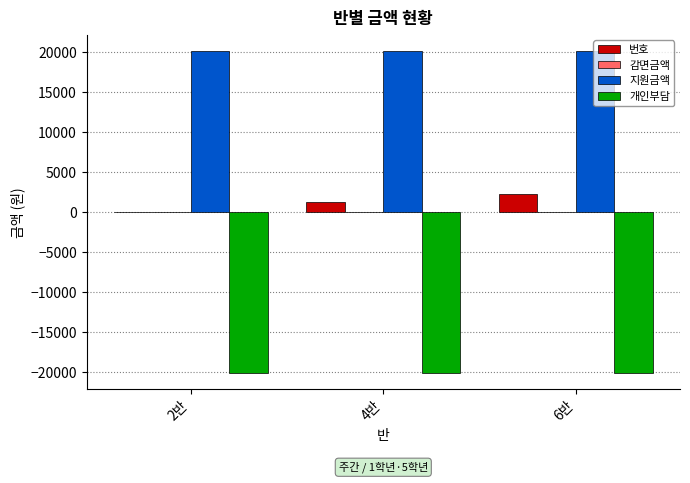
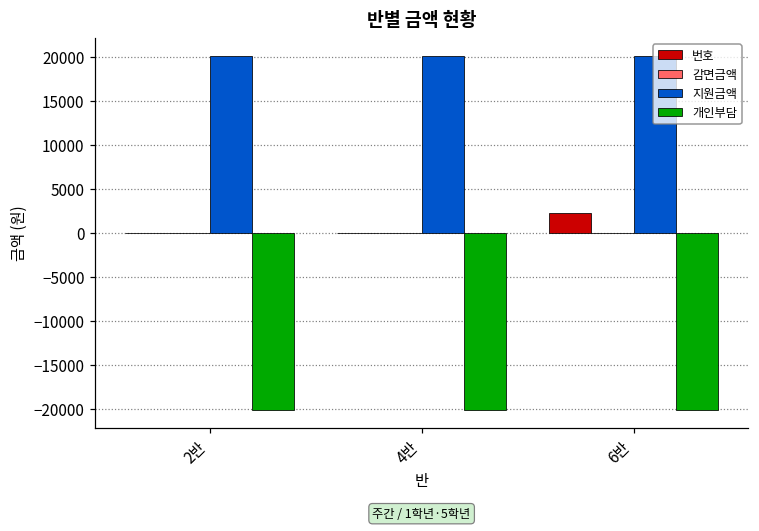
번호, 4반: 1000 -> 0
